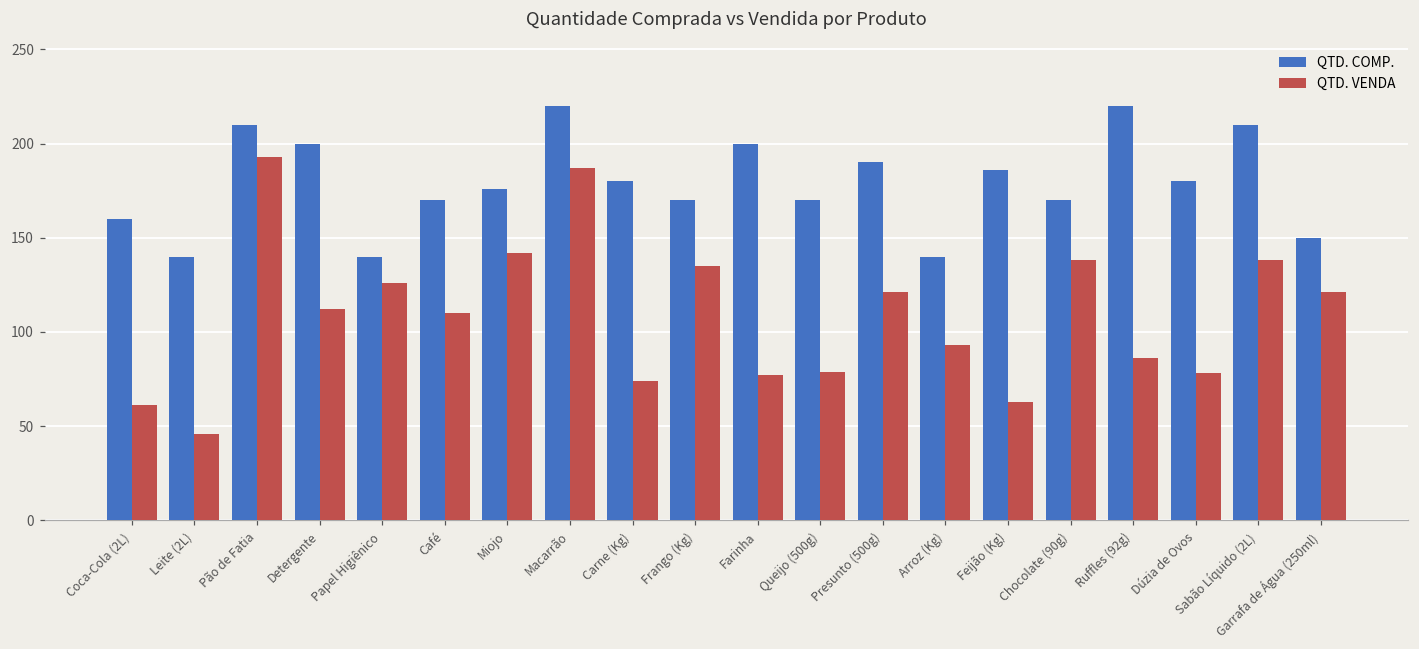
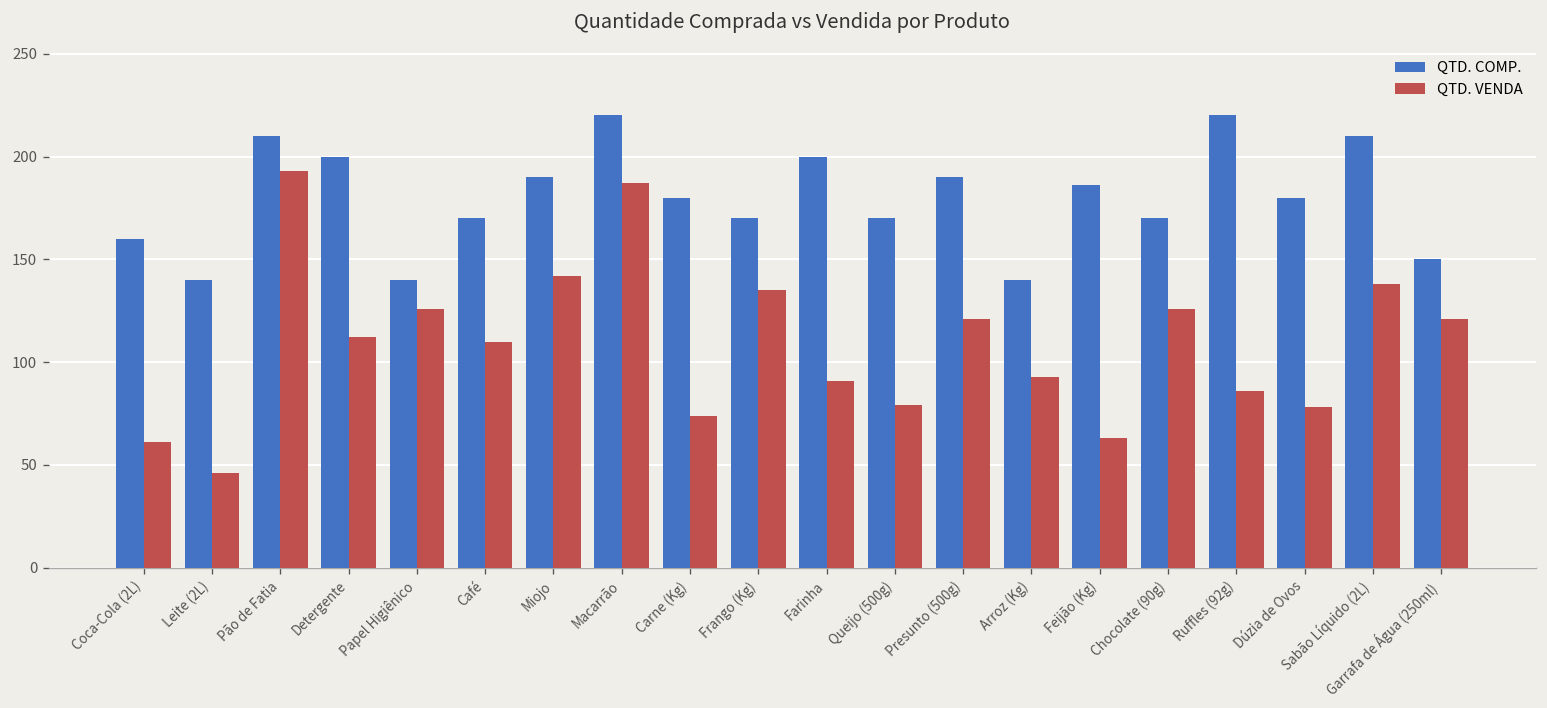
QTD. COMP., Miojo: 176 -> 190
QTD. VENDA, Farinha: 77 -> 91
QTD. VENDA, Chocolate (90g): 138 -> 126
